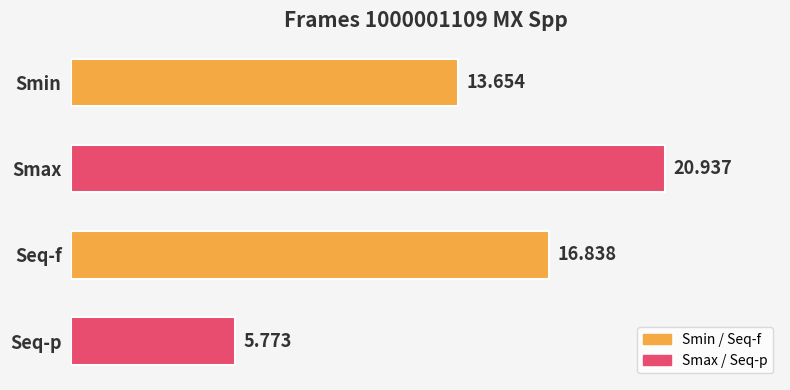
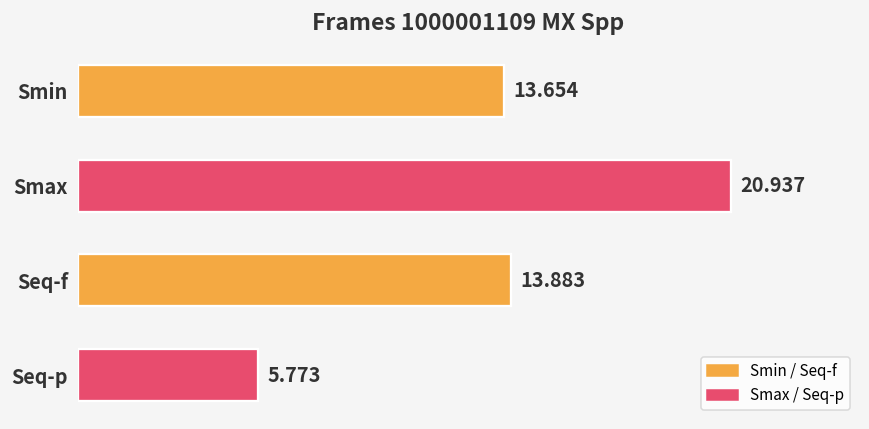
Seq-f: 16.838 -> 13.883
